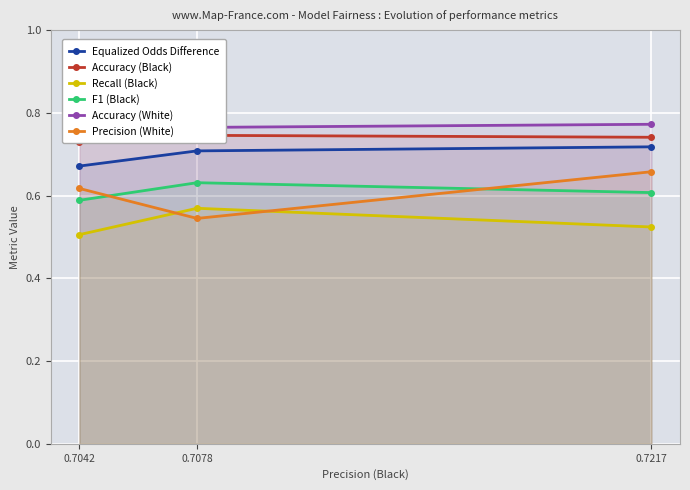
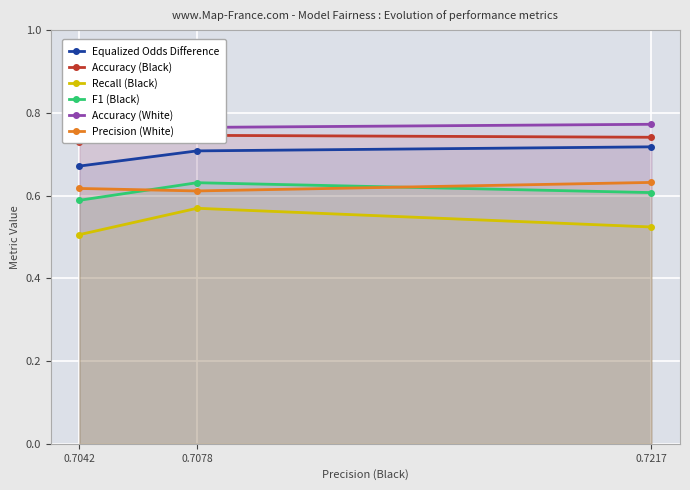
Precision (White), 0.7078: 0.54 -> 0.61
Precision (White), 0.7217: 0.66 -> 0.63
